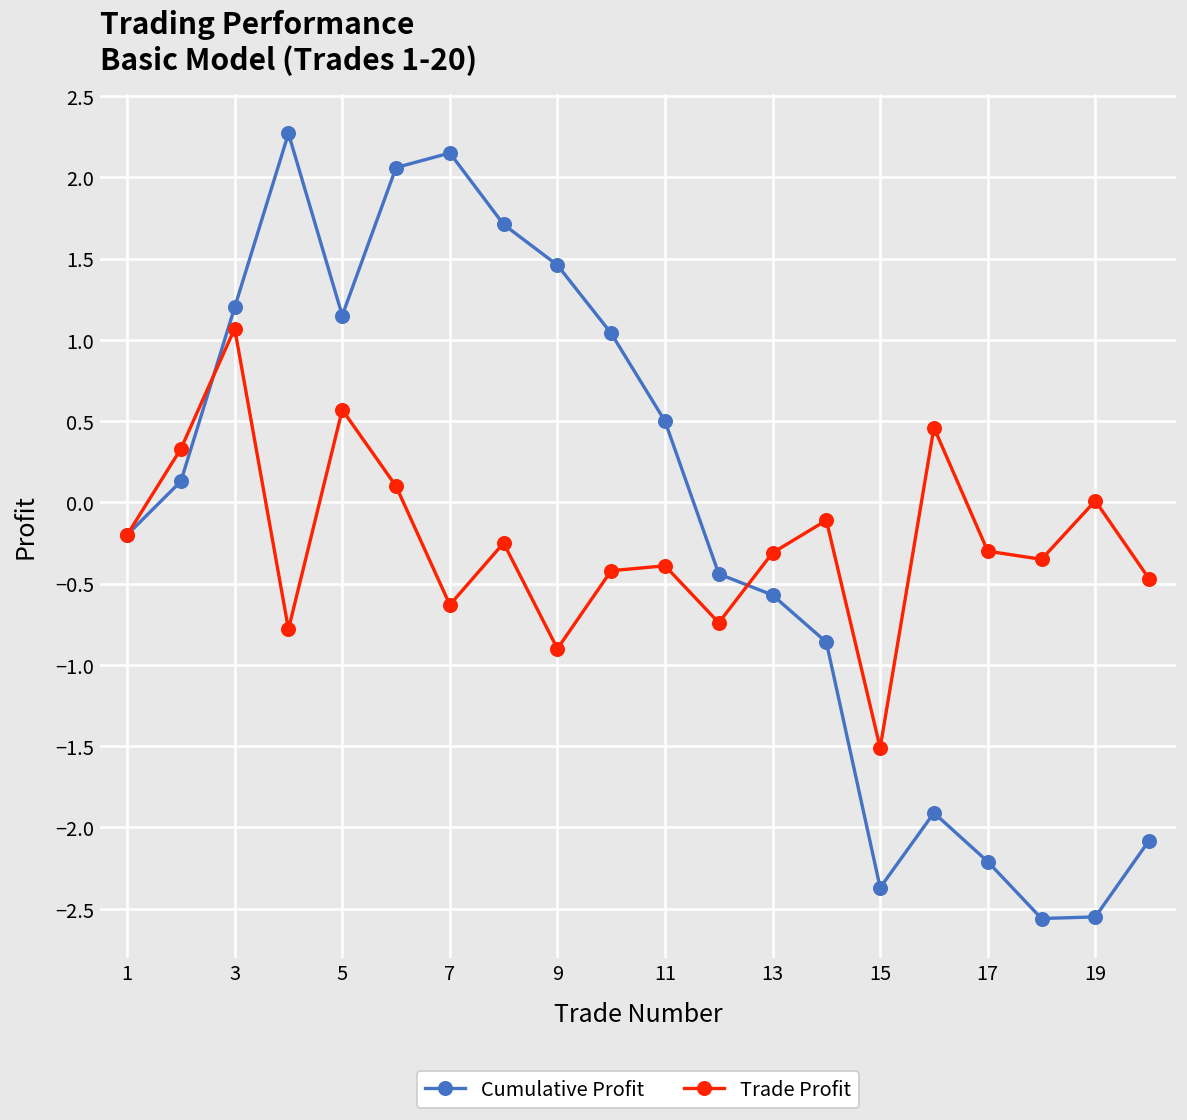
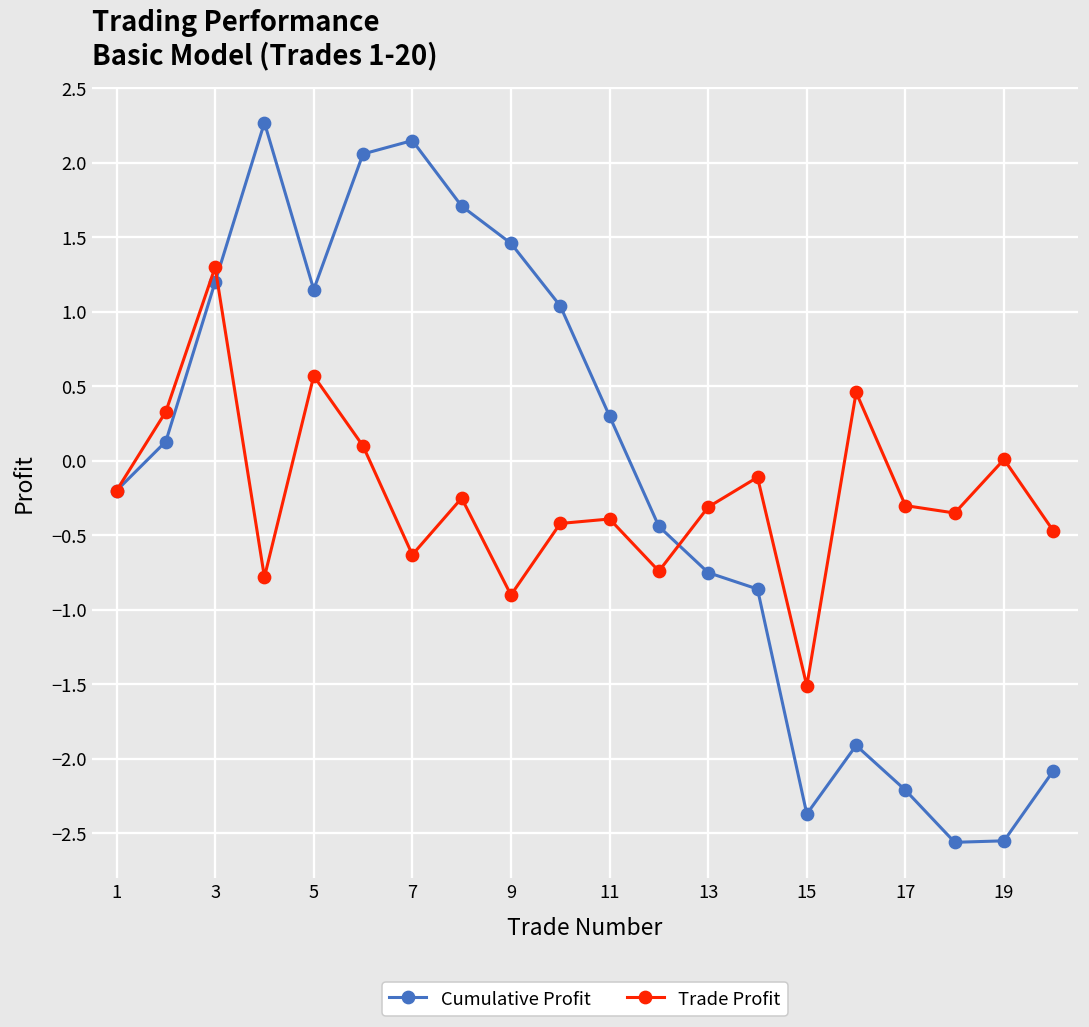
Trade Profit, 3: 1.07 -> 1.30
Cumulative Profit, 11: 0.5 -> 0.3
Cumulative Profit, 13: -0.57 -> -0.75
